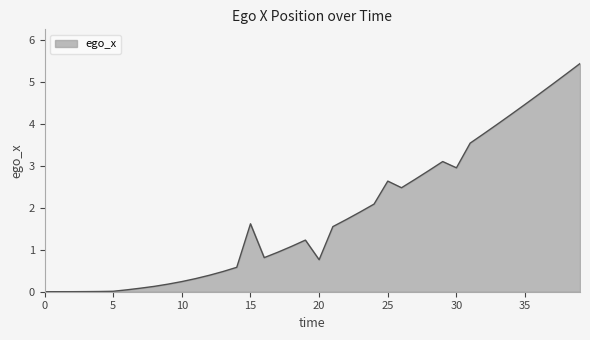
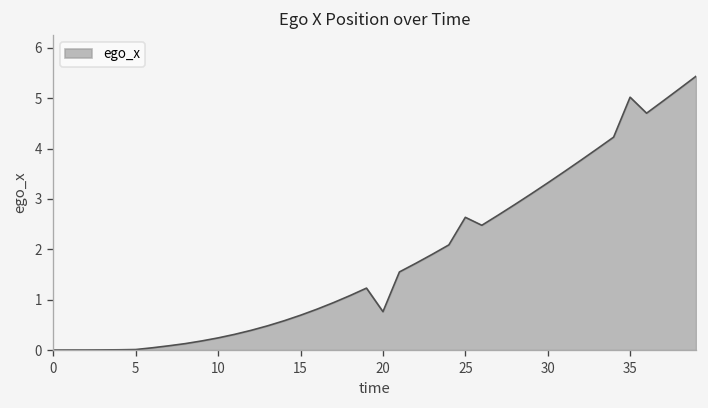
15: 1.6 -> 0.7
30: 3.0 -> 3.3
35: 4.5 -> 5.0
